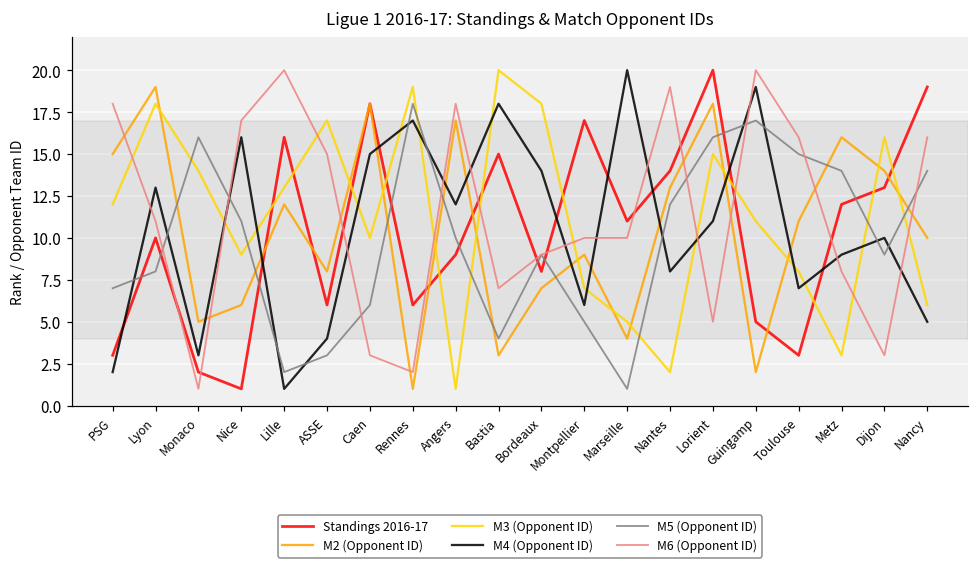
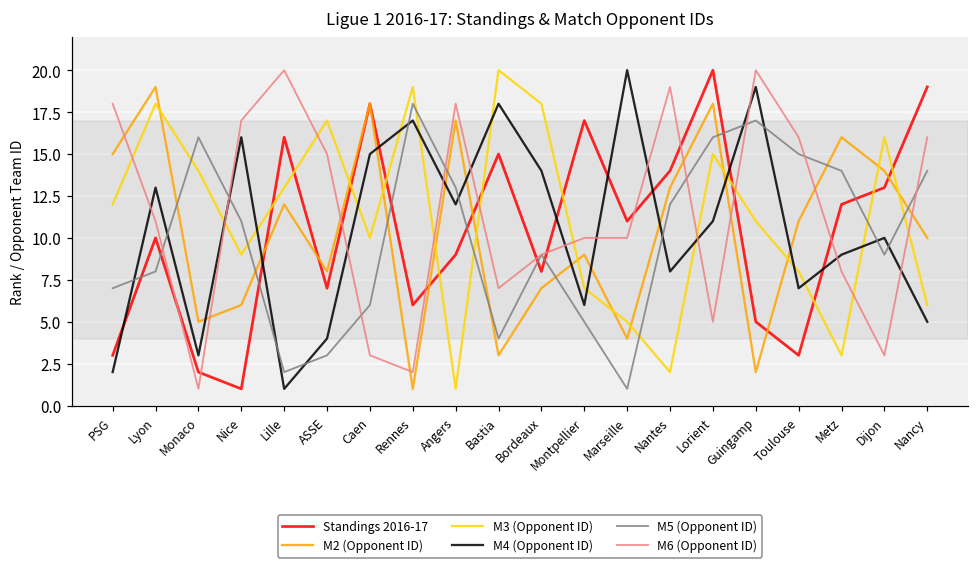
Standings 2016-17, ASSE: 6 -> 7
M5 (Opponent ID), Angers: 10 -> 13
